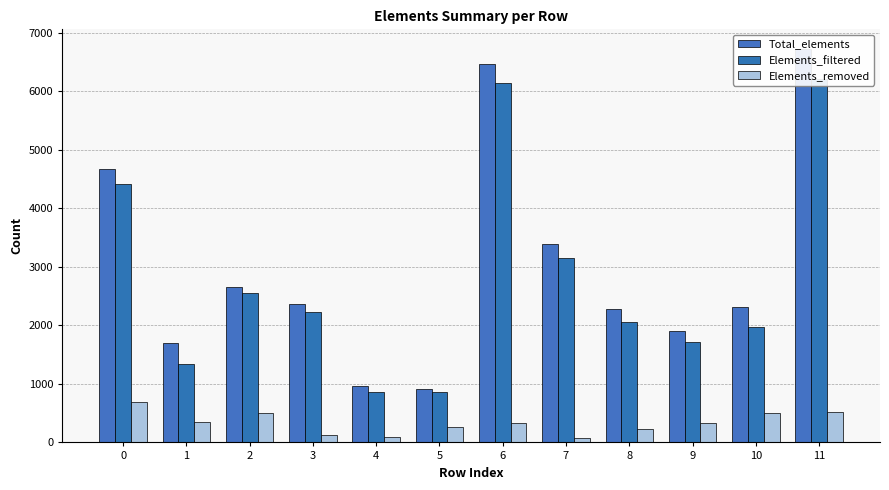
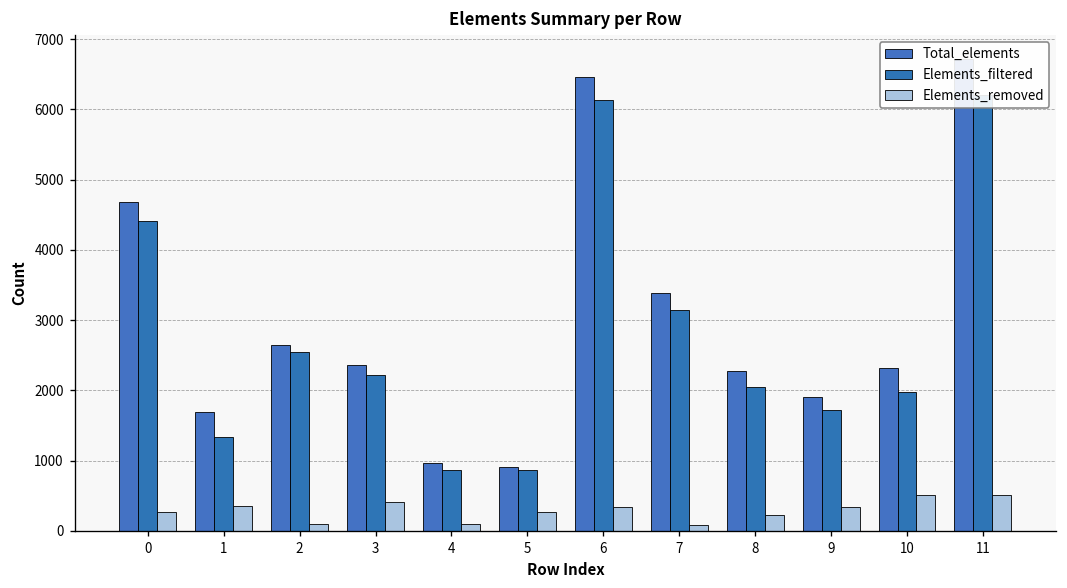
Elements_removed, 0: 700 -> 300
Elements_removed, 2: 500 -> 100
Elements_removed, 3: 100 -> 400
